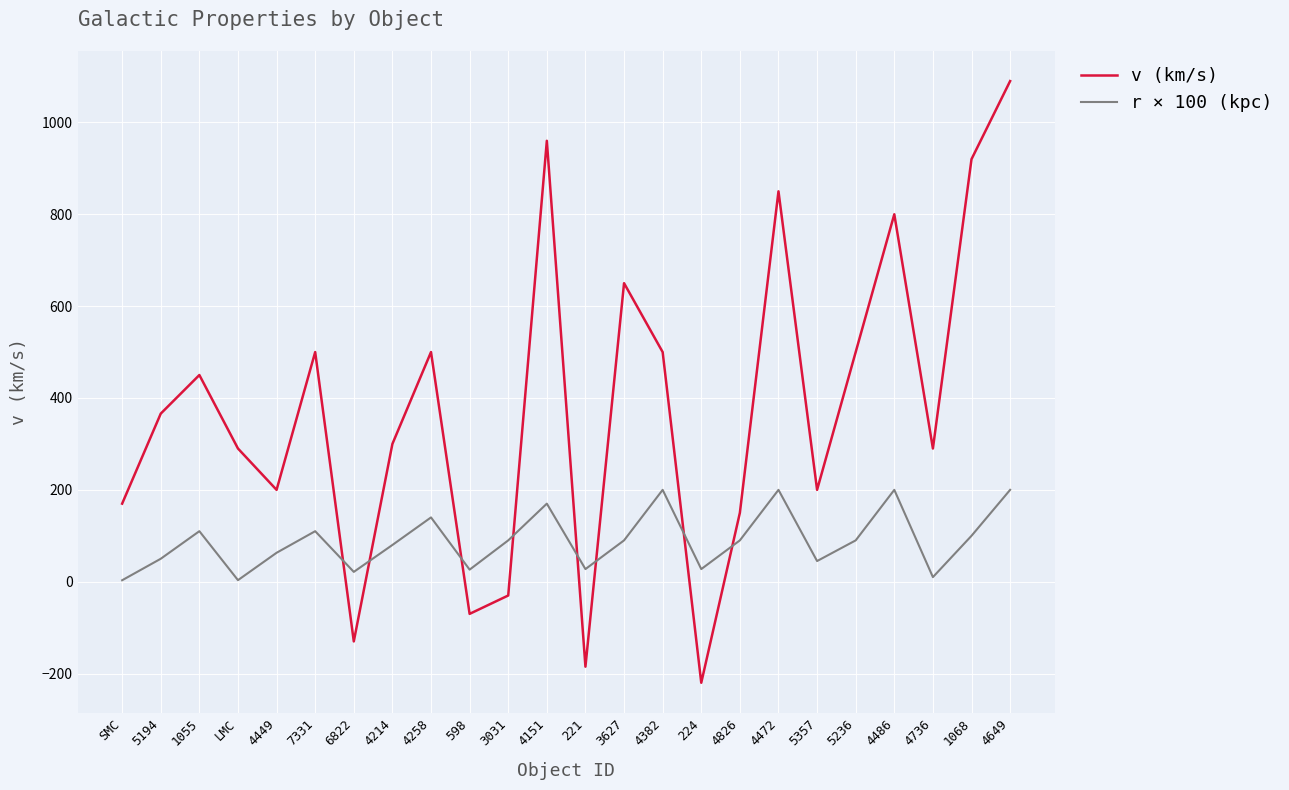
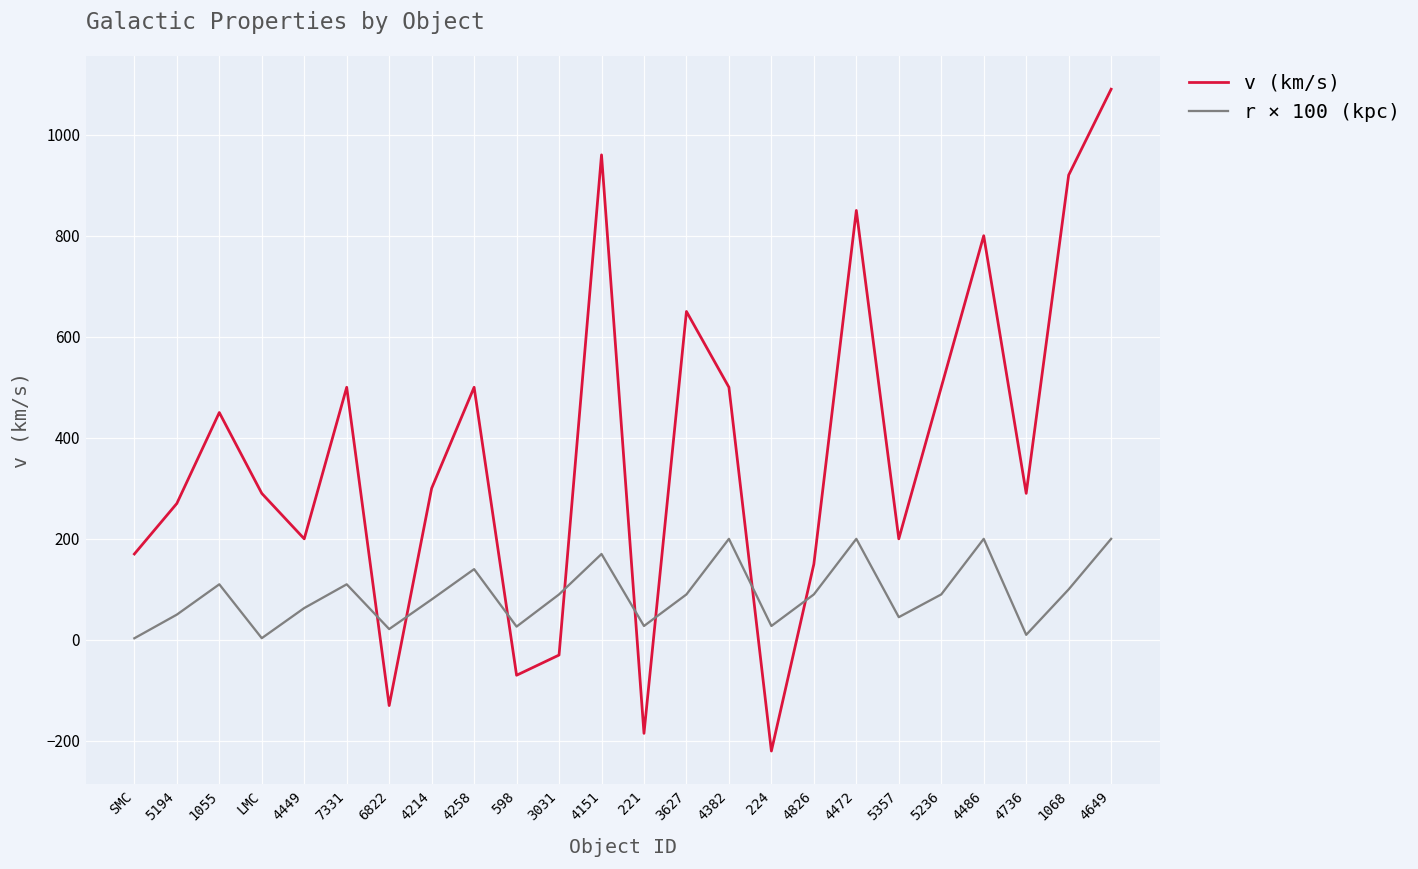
v (km/s), 5194: 370 -> 270
